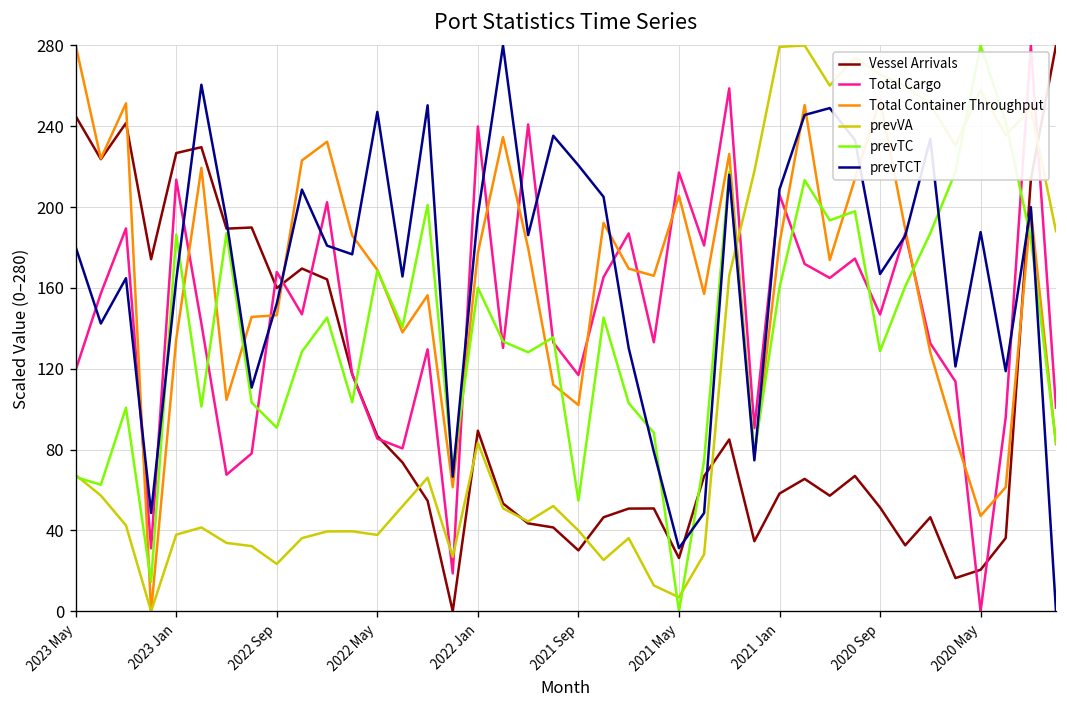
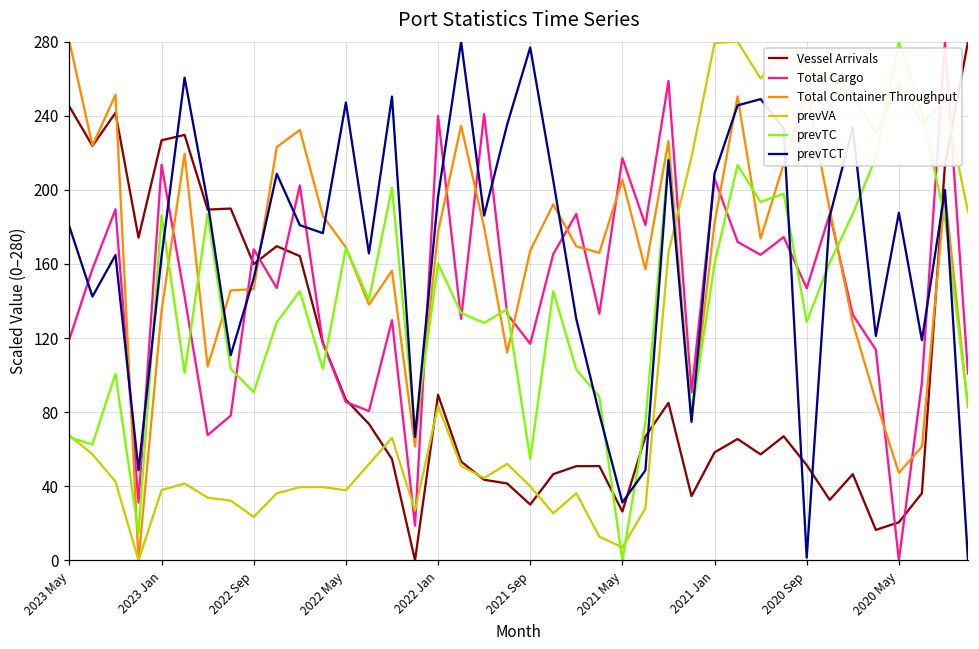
Total Container Throughput, 2021 Sep: 102 -> 167
prevTCT, 2021 Sep: 221 -> 277
prevTCT, 2020 Sep: 167 -> 1
